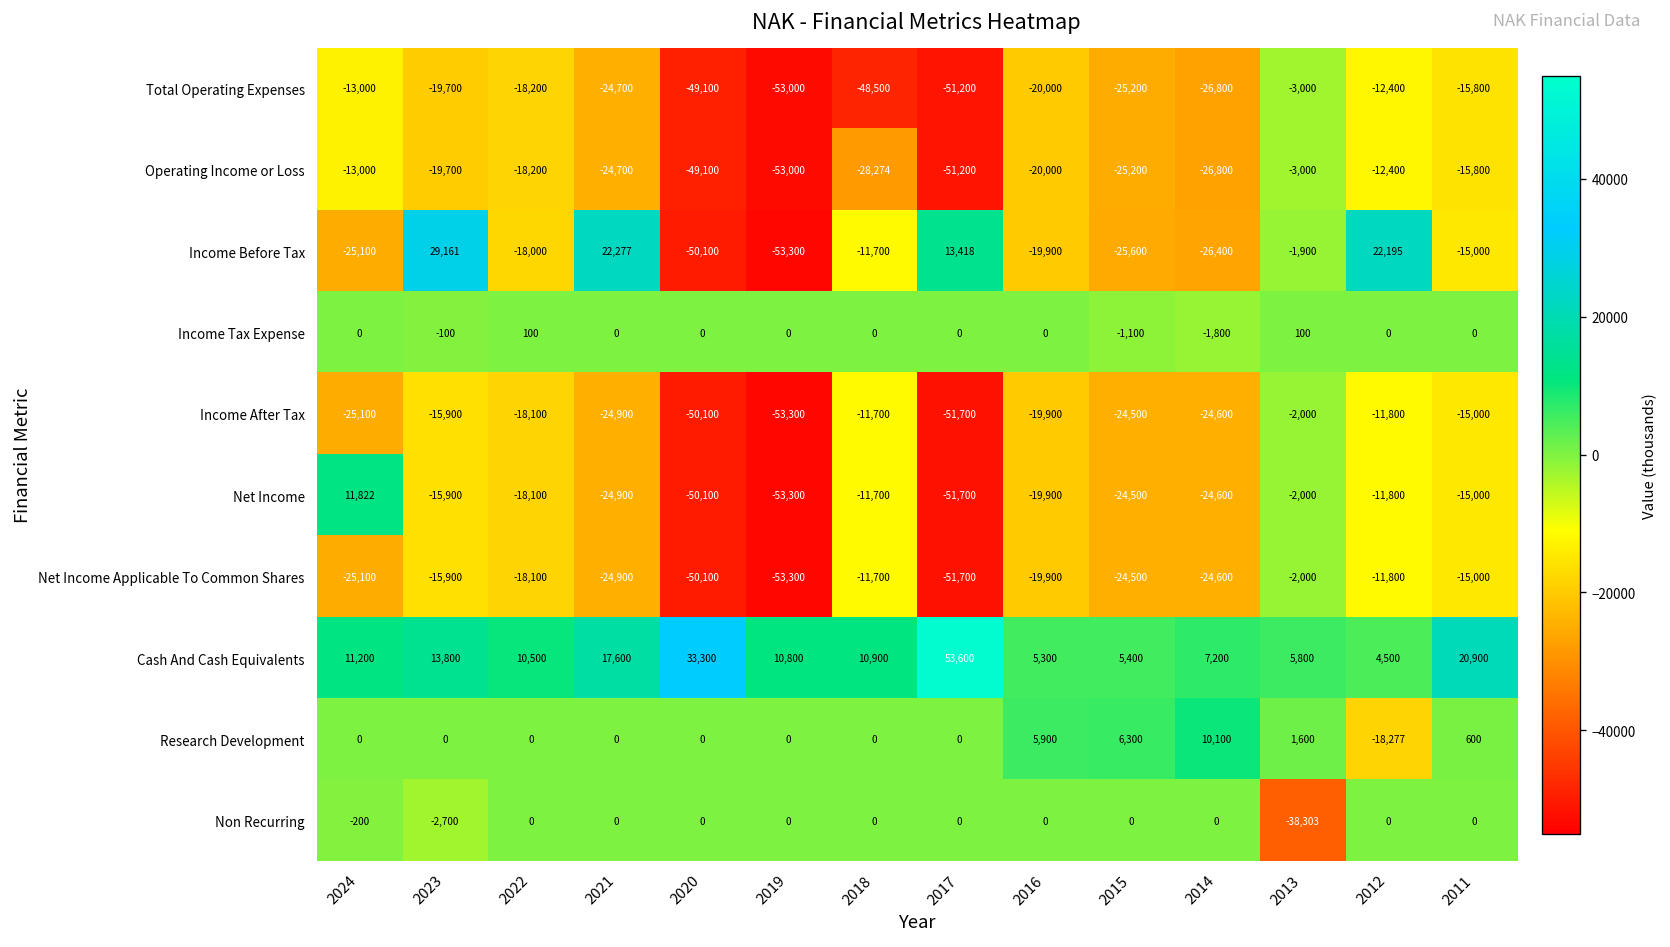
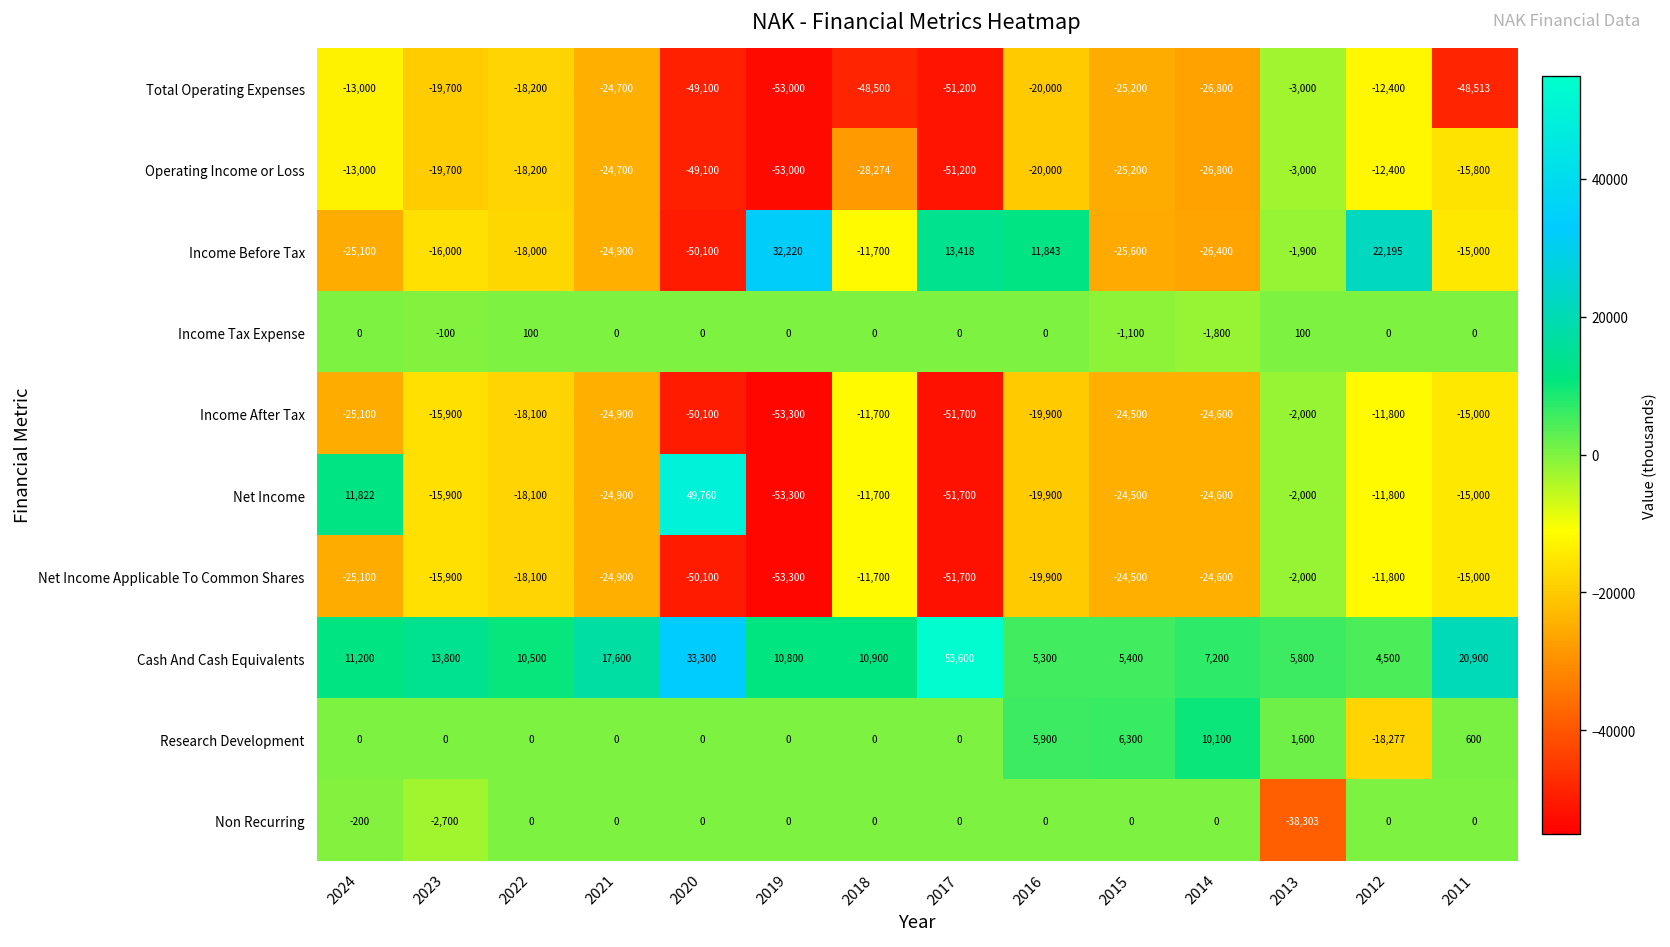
Total Operating Expenses, 2011: -15,800 -> -48,513
Income Before Tax, 2023: 29,161 -> -16,000
Income Before Tax, 2021: 22,277 -> -24,900
Income Before Tax, 2019: -53,300 -> 32,220
Income Before Tax, 2016: -19,900 -> 11,843
Net Income, 2020: -50,100 -> 49,760
